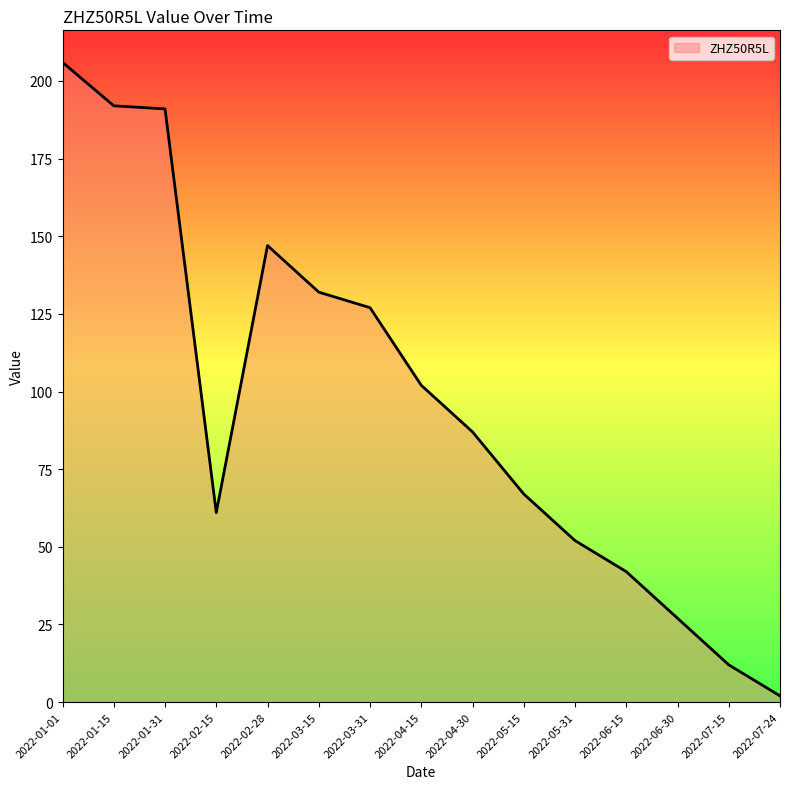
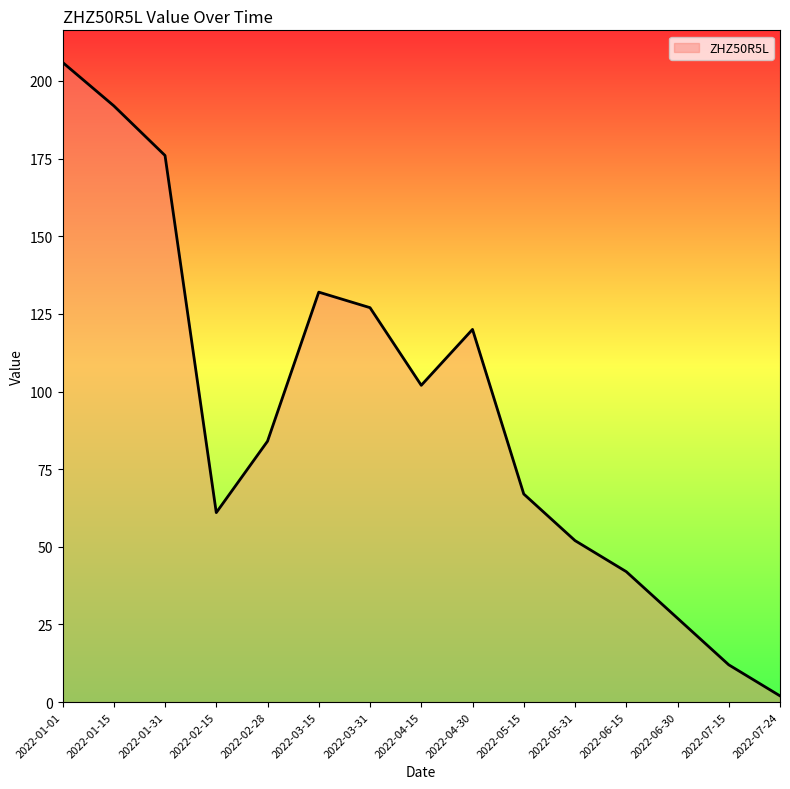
2022-01-31: 191 -> 176
2022-02-28: 147 -> 84
2022-04-30: 87 -> 120
